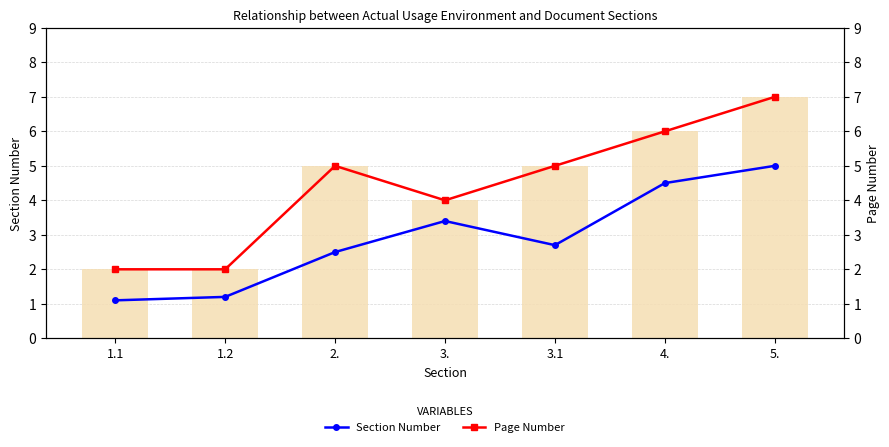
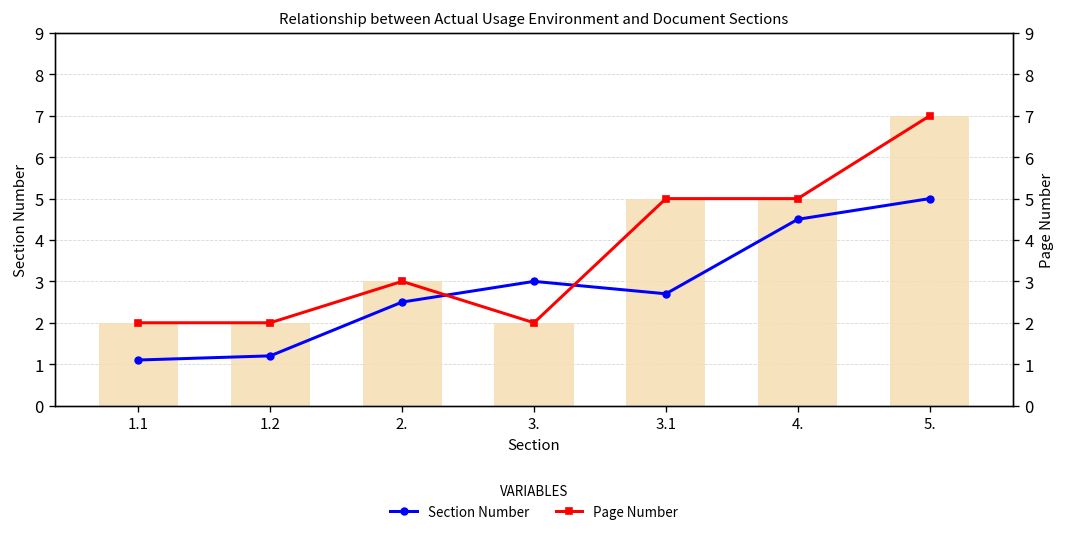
Page Number, 2.: 5 -> 3
Section Number, 3.: 3.4 -> 3.0
Page Number, 3.: 4 -> 2
Page Number, 4.: 6 -> 5
